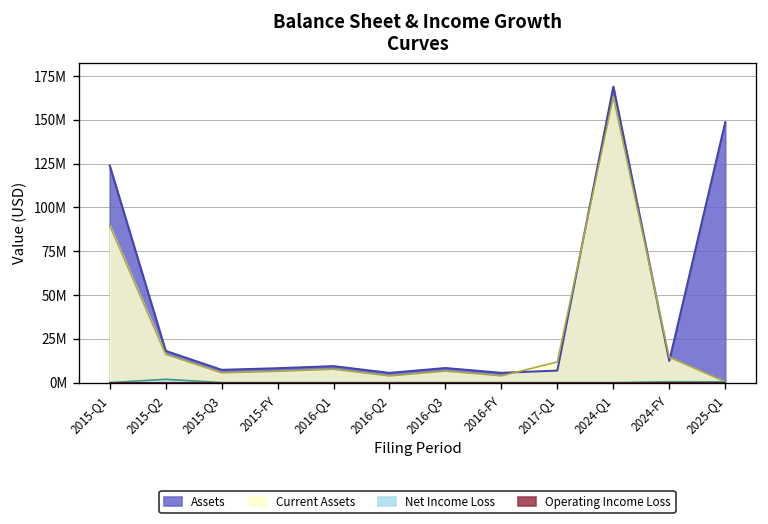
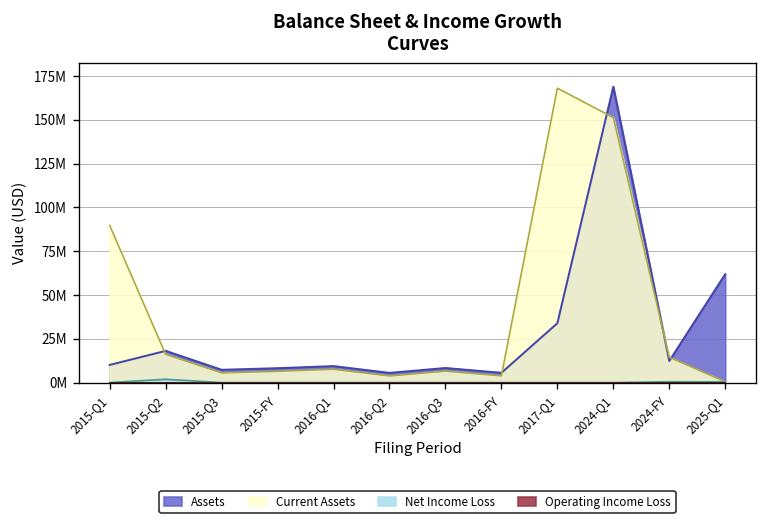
Assets, 2015-Q1: 124000000 -> 10000000
Assets, 2017-Q1: 7000000 -> 34000000
Current Assets, 2017-Q1: 12000000 -> 168000000
Current Assets, 2024-Q1: 163000000 -> 151000000
Assets, 2025-Q1: 149000000 -> 62000000
